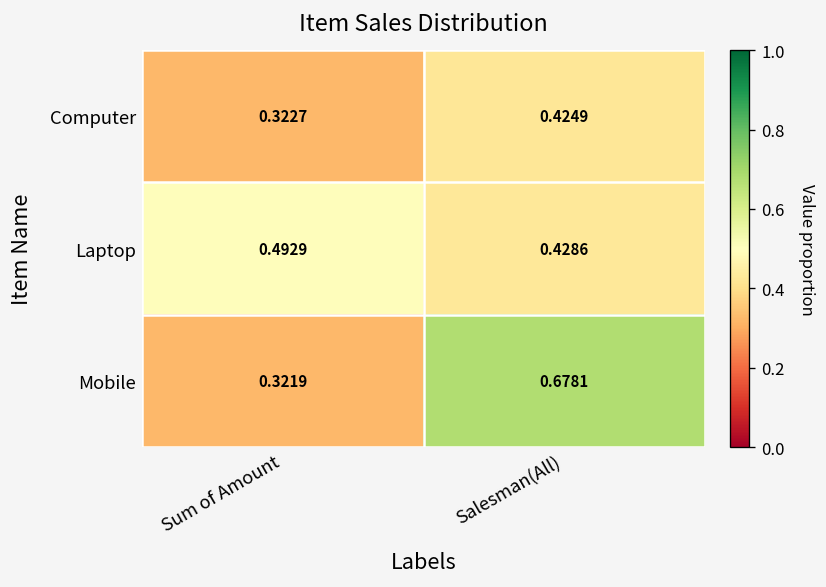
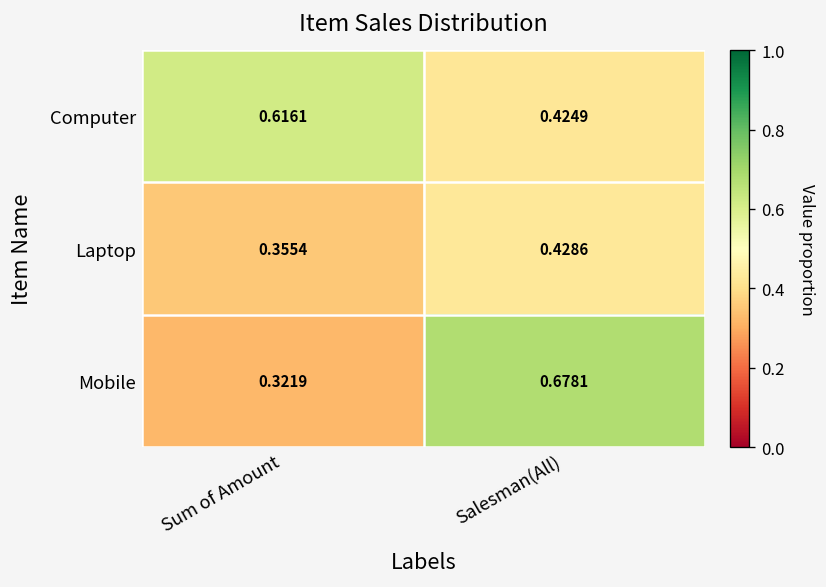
Computer, Sum of Amount: 0.3227 -> 0.6161
Laptop, Sum of Amount: 0.4929 -> 0.3554
